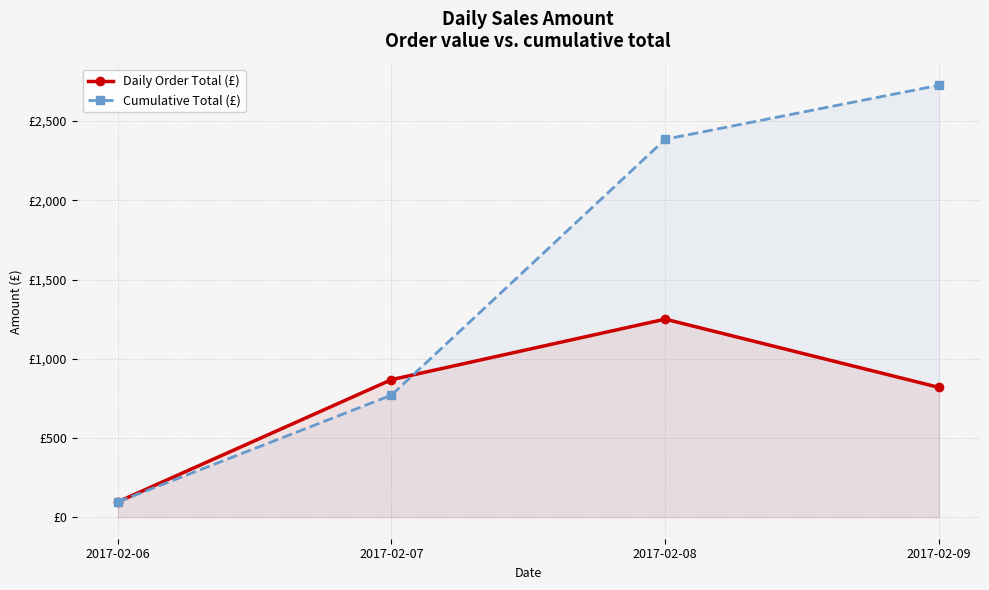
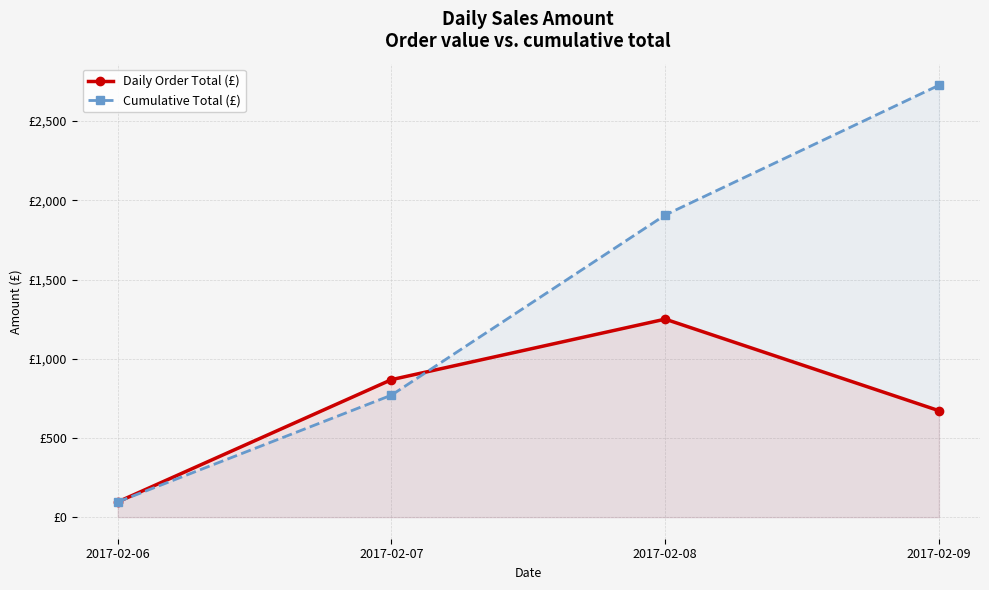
Cumulative Total (£), 2017-02-08: £2,390 -> £1,910
Daily Order Total (£), 2017-02-09: £820 -> £670
